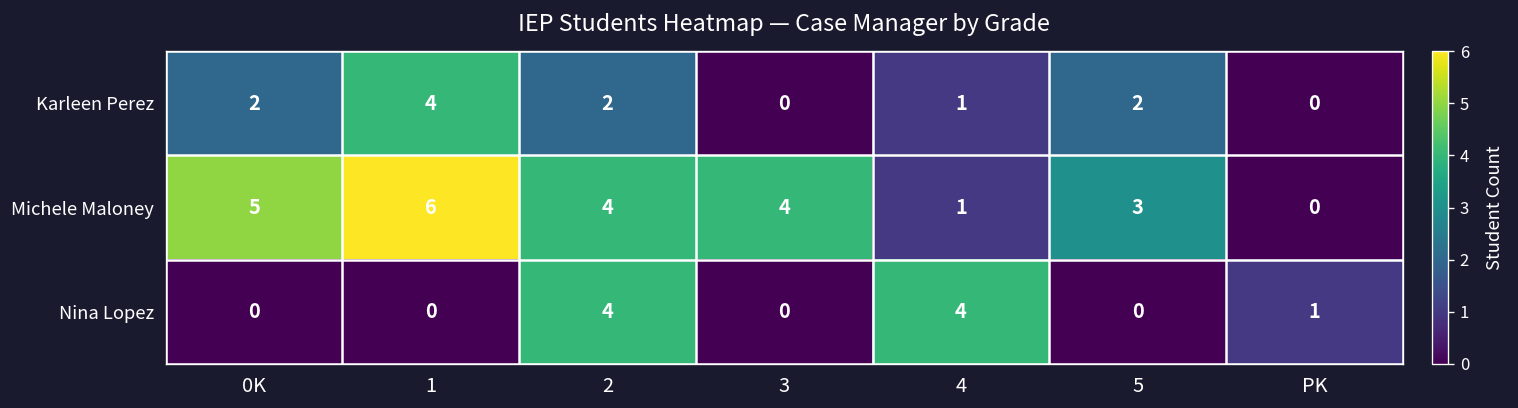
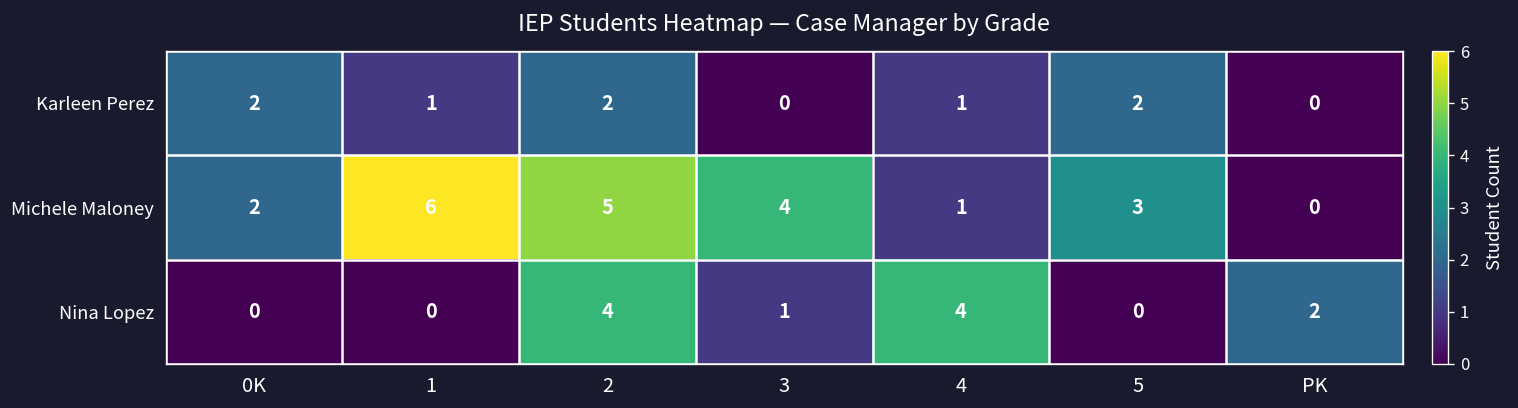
Karleen Perez, 1: 4 -> 1
Michele Maloney, 0K: 5 -> 2
Michele Maloney, 2: 4 -> 5
Nina Lopez, 3: 0 -> 1
Nina Lopez, PK: 1 -> 2
